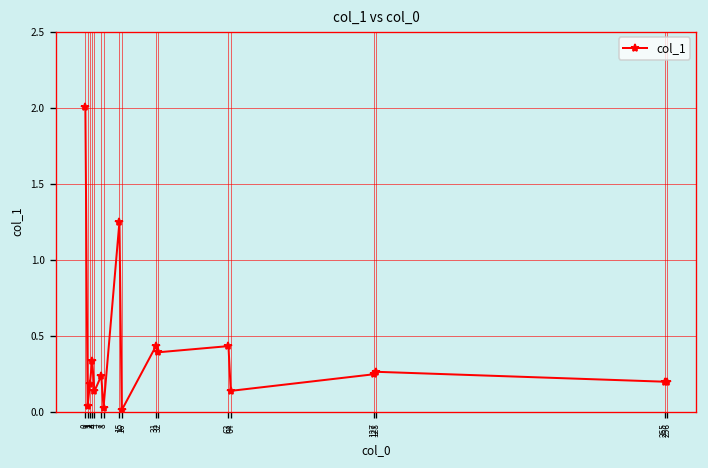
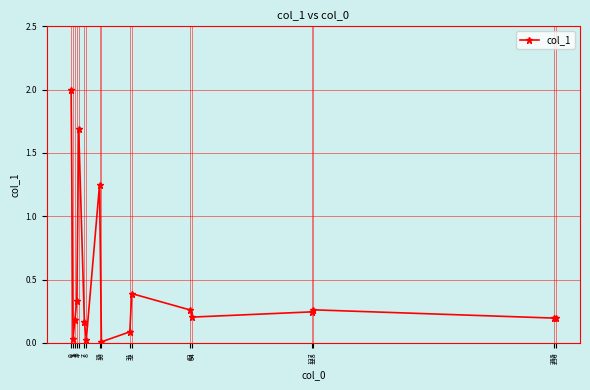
4: 0.13 -> 1.69
7: 0.24 -> 0.16
31: 0.43 -> 0.09
63: 0.43 -> 0.26
64: 0.14 -> 0.20
